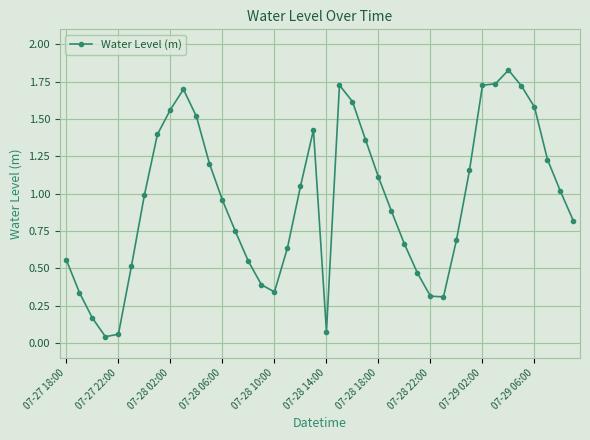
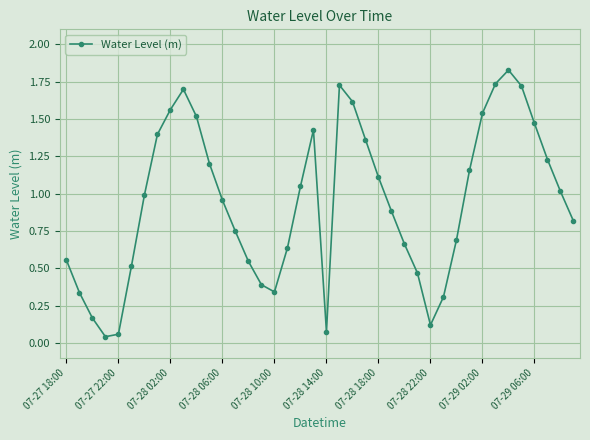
07-28 22:00: 0.31 -> 0.12
07-29 02:00: 1.73 -> 1.54
07-29 06:00: 1.58 -> 1.47
